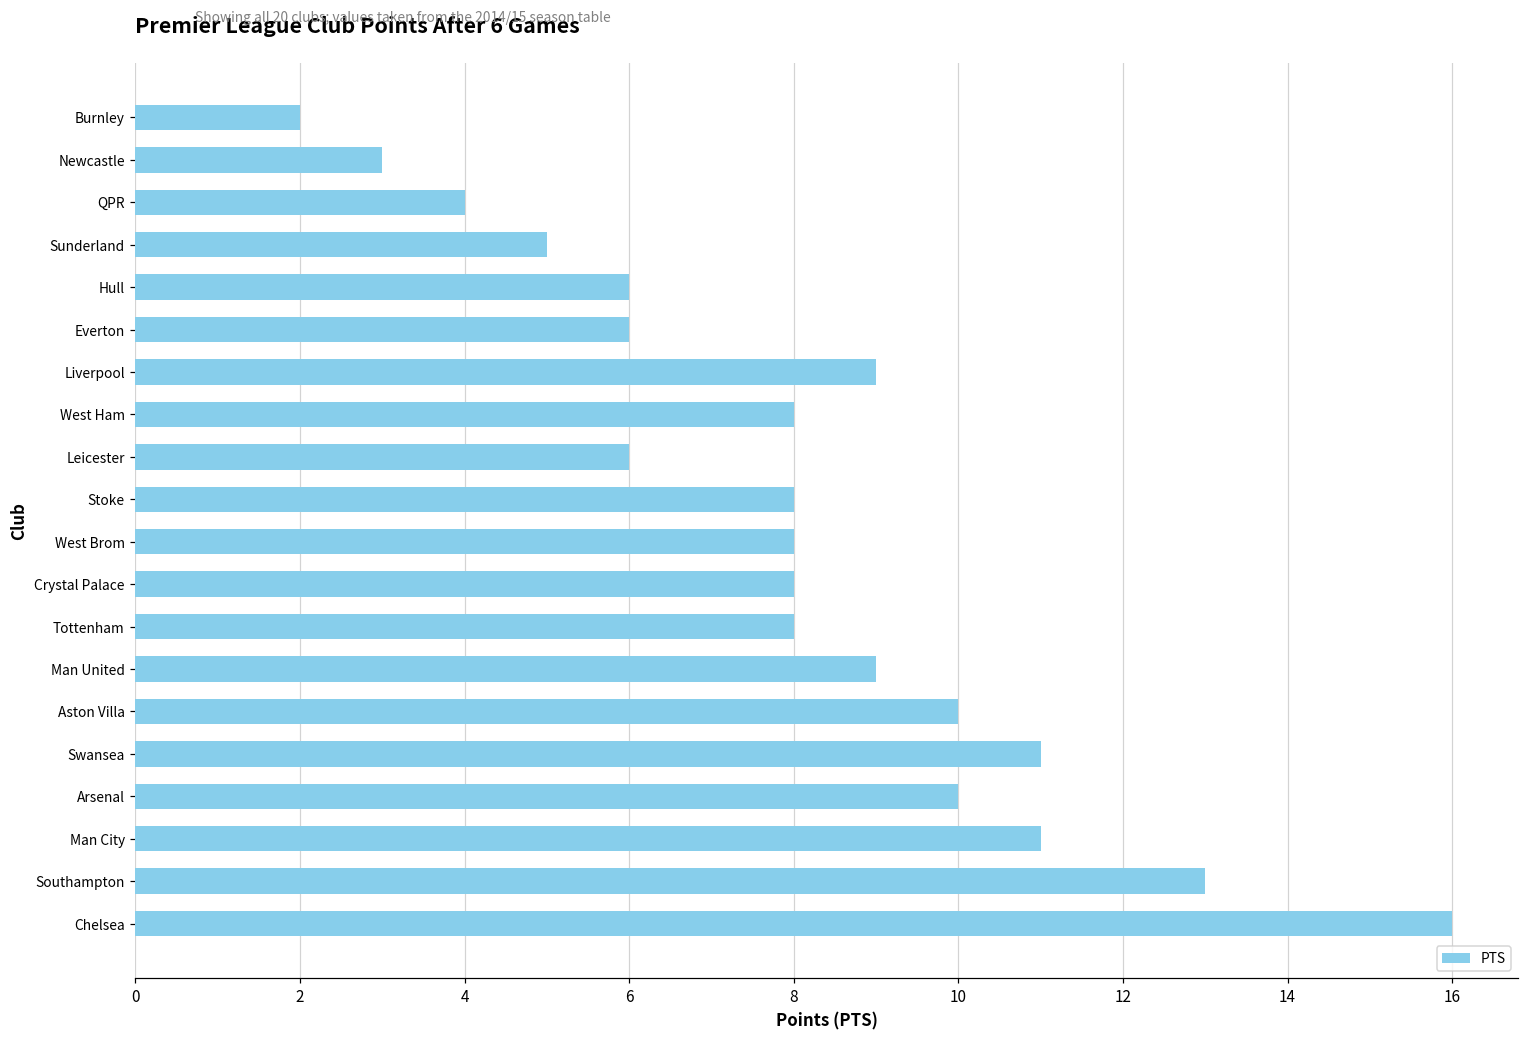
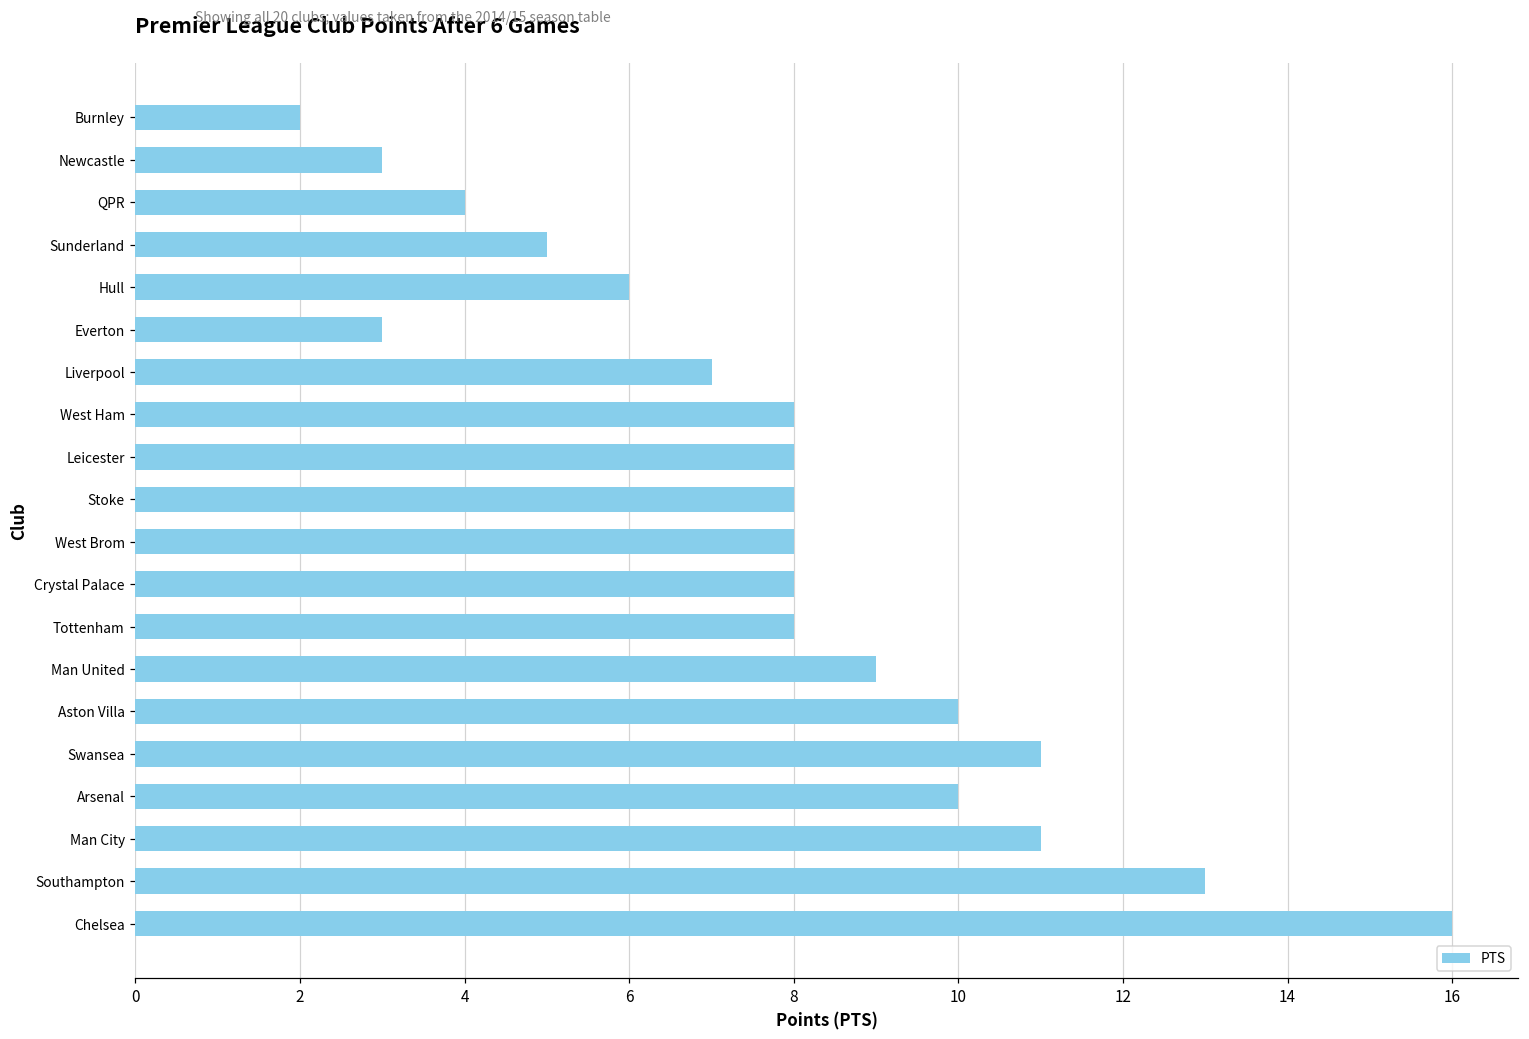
Everton: 6 -> 3
Liverpool: 9 -> 7
Leicester: 6 -> 8
